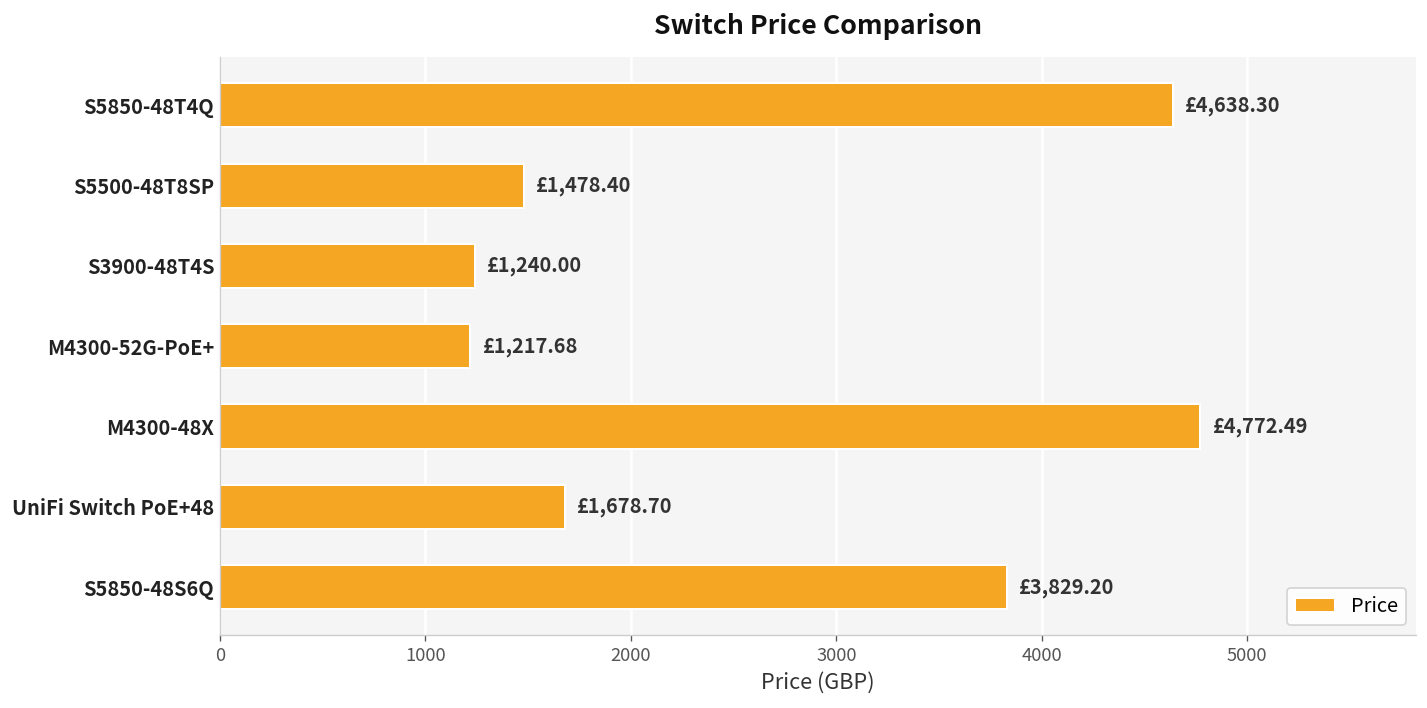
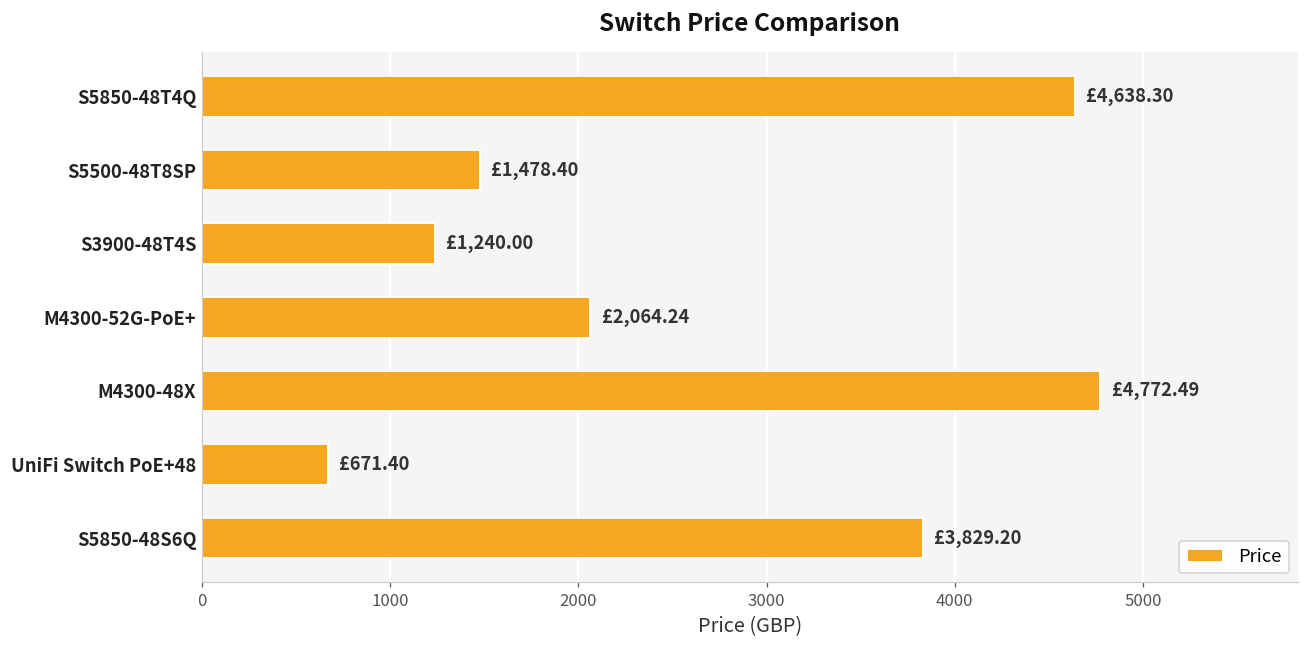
M4300-52G-PoE+: £1,217.68 -> £2,064.24
UniFi Switch PoE+48: £1,678.70 -> £671.40
